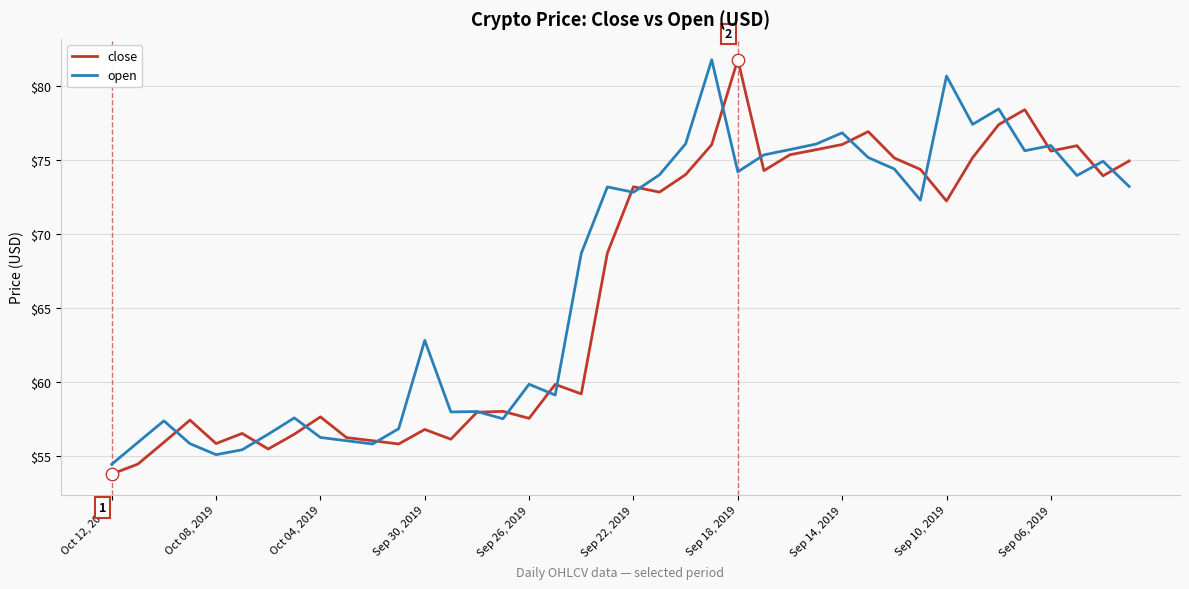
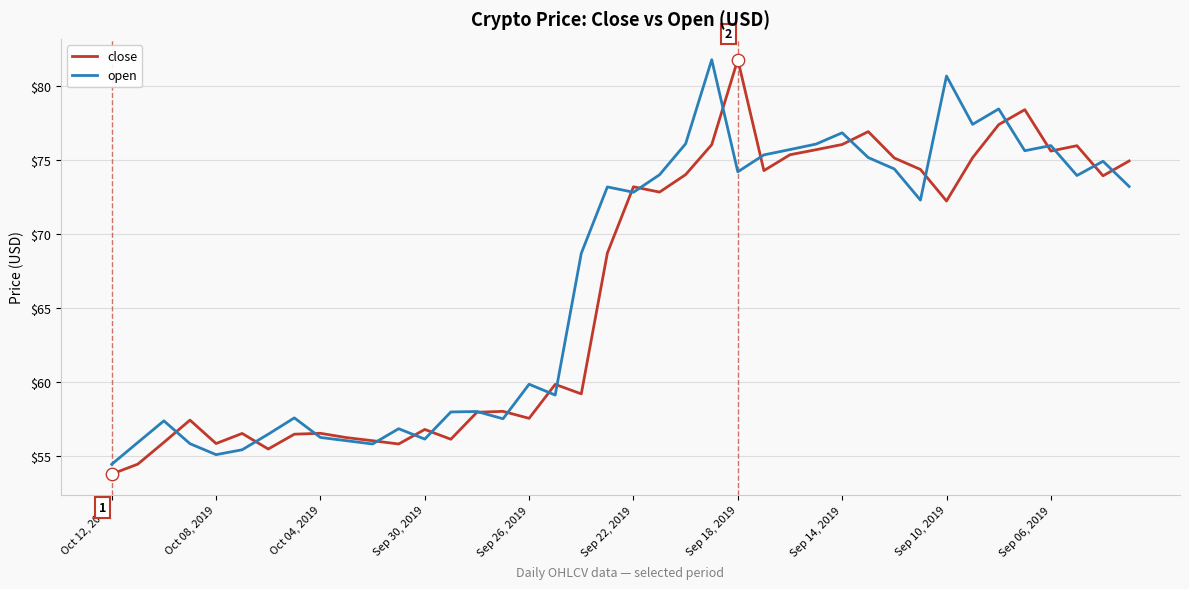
close, Oct 04, 2019: $57.7 -> $56.6
open, Sep 30, 2019: $62.8 -> $56.2
